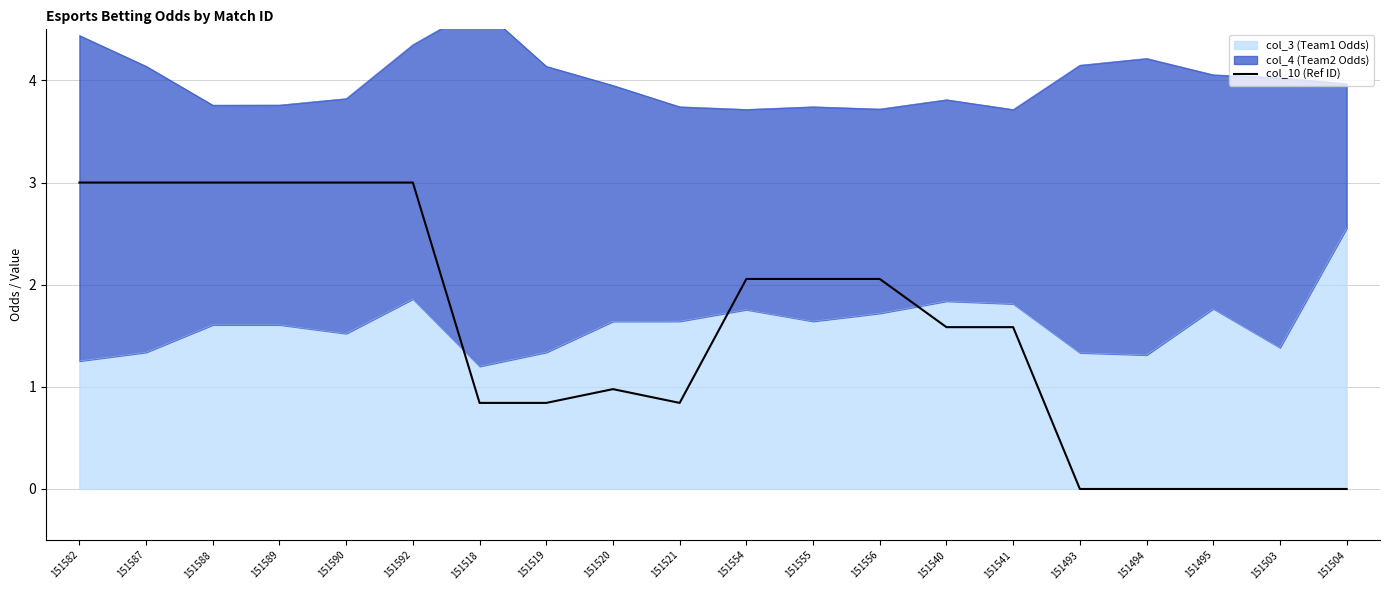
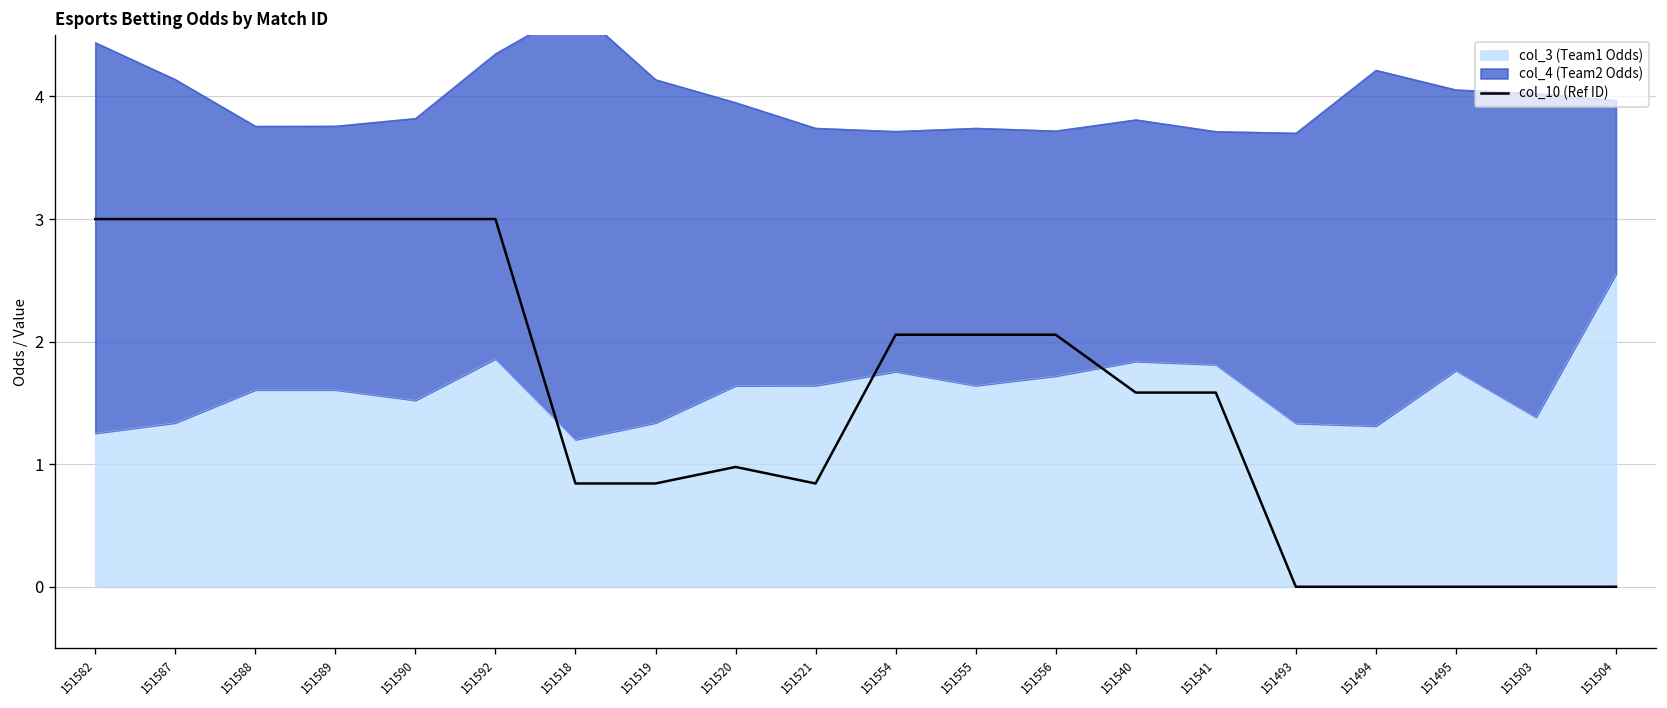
col_4 (Team2 Odds), 151493: 2.82 -> 2.37
